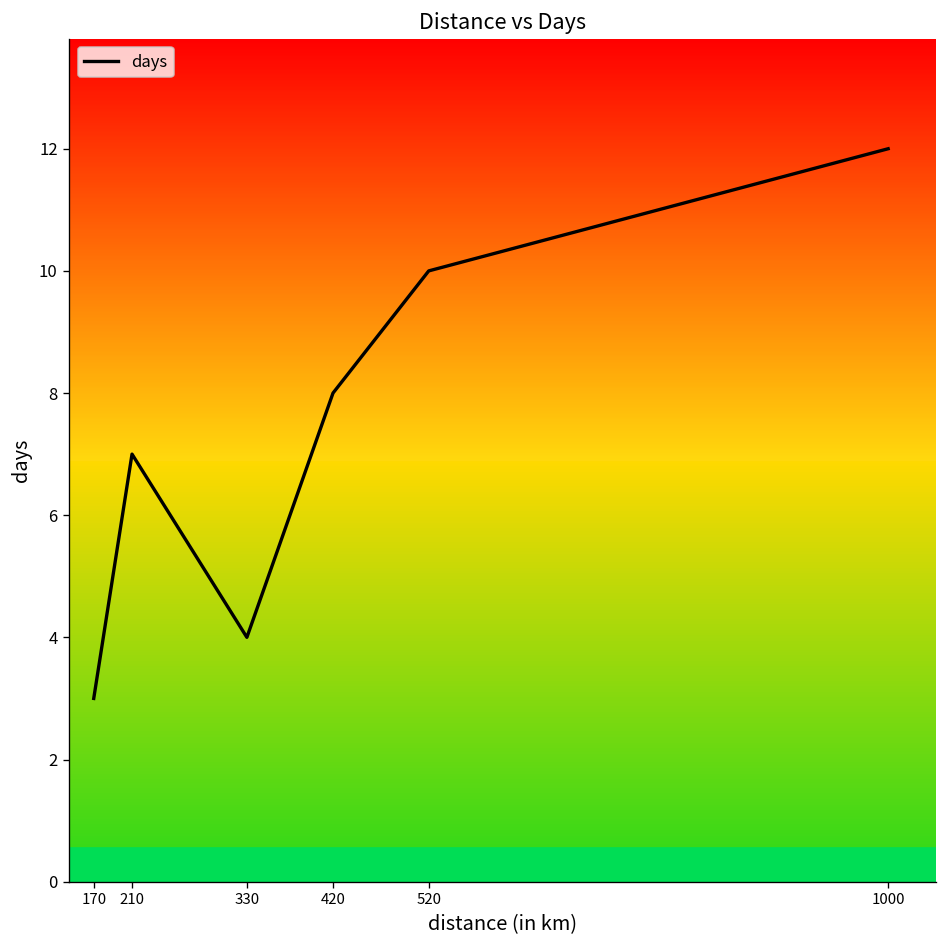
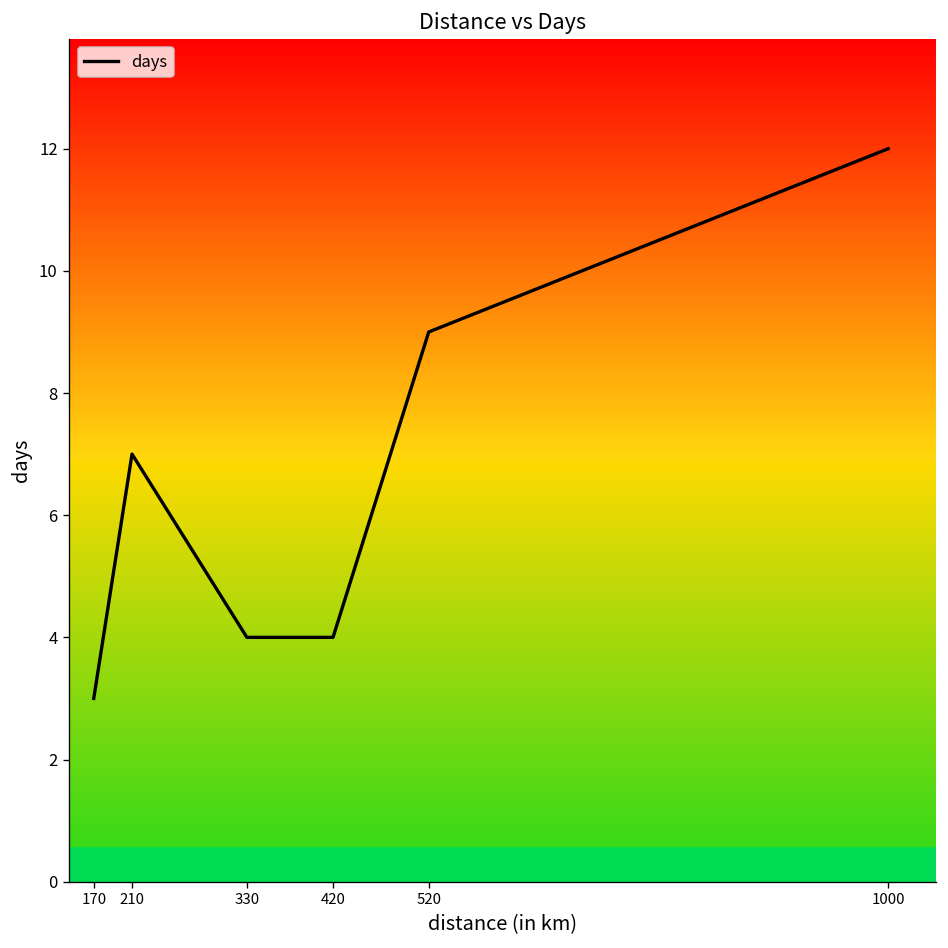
420: 8 -> 4
520: 10 -> 9
